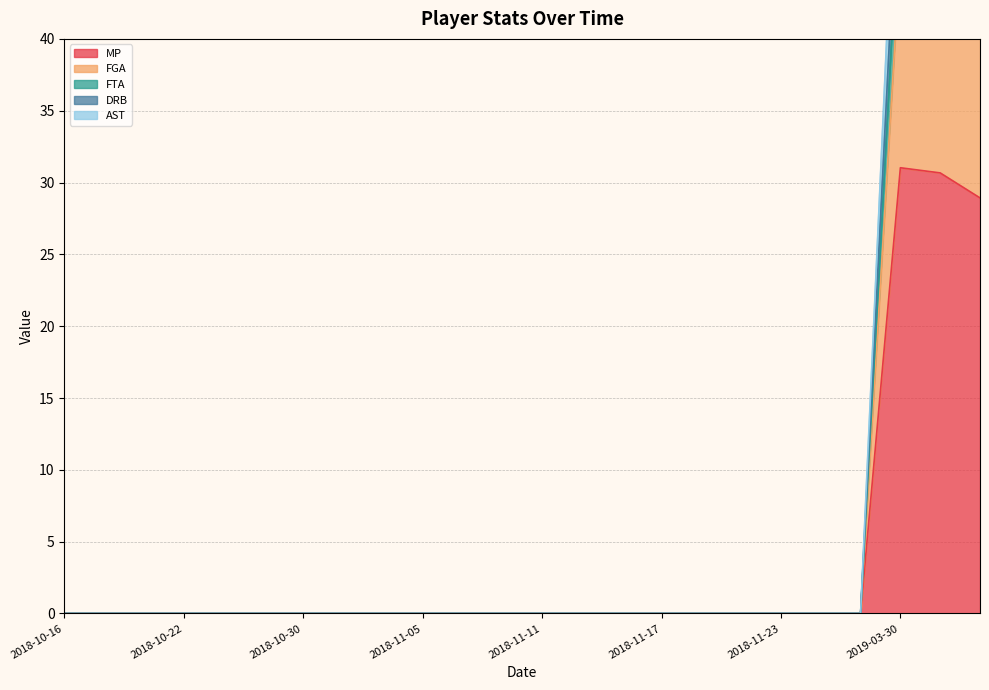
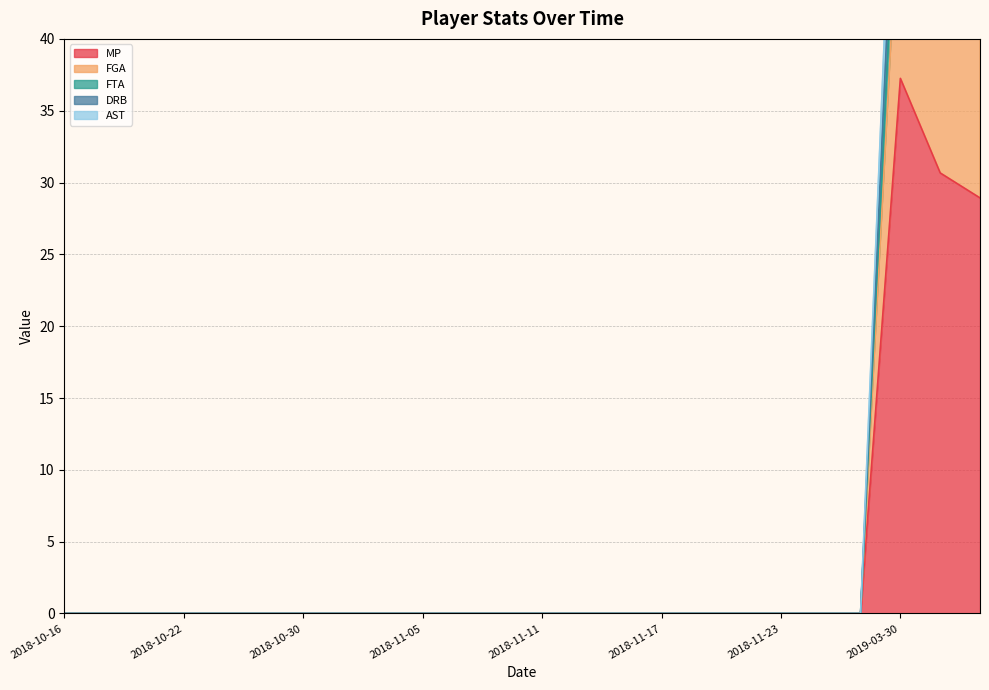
MP, 2019-03-30: 31.0 -> 37.3
